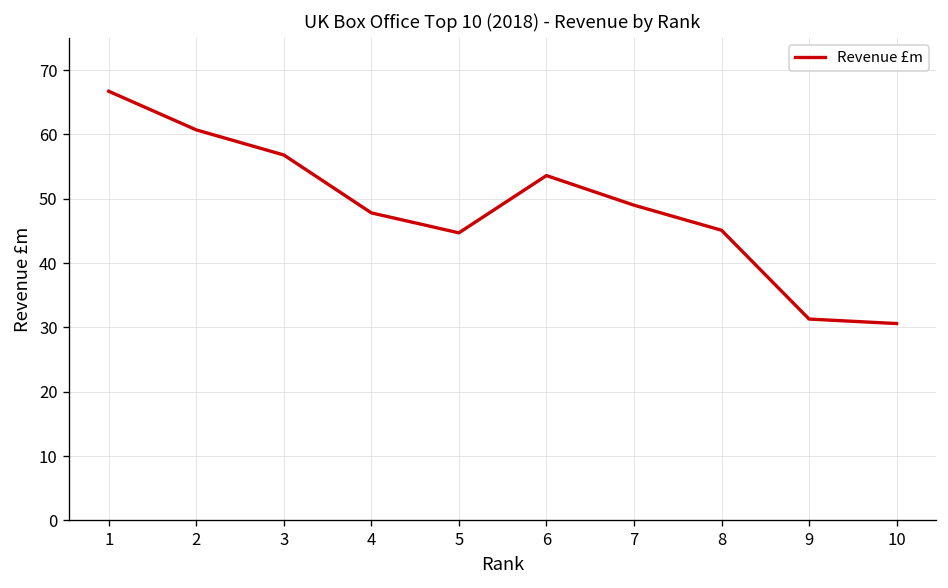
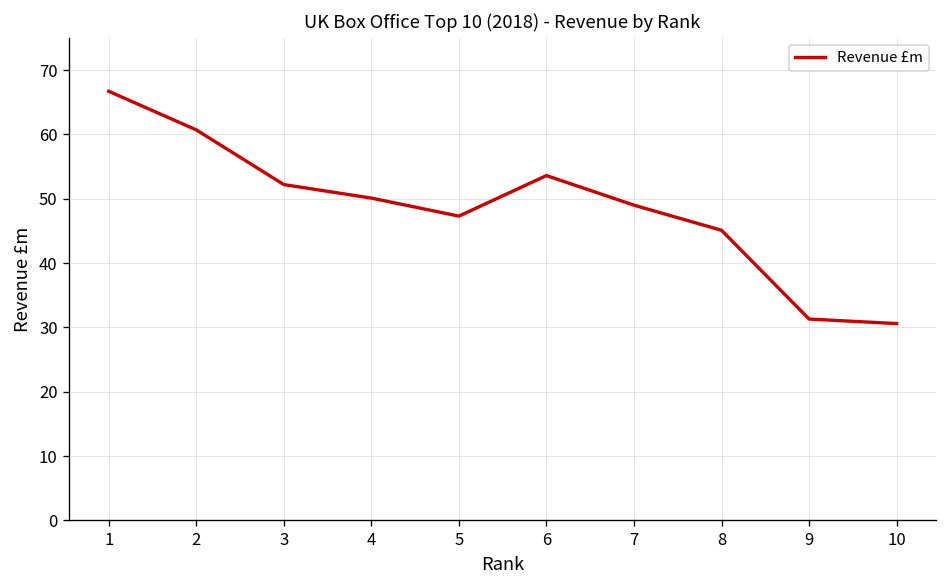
3: 57 -> 52
4: 48 -> 50
5: 45 -> 47
